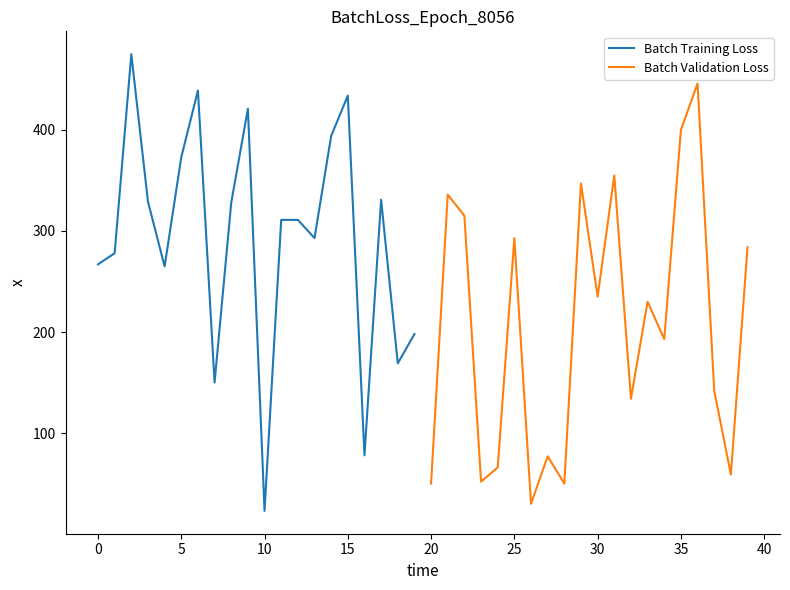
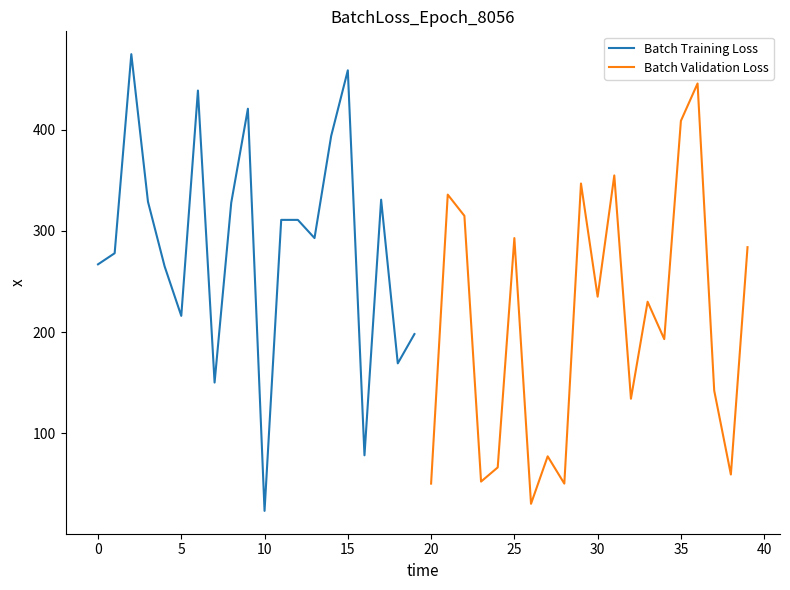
Batch Training Loss, 5: 373 -> 216
Batch Training Loss, 15: 434 -> 459
Batch Validation Loss, 35: 400 -> 409
